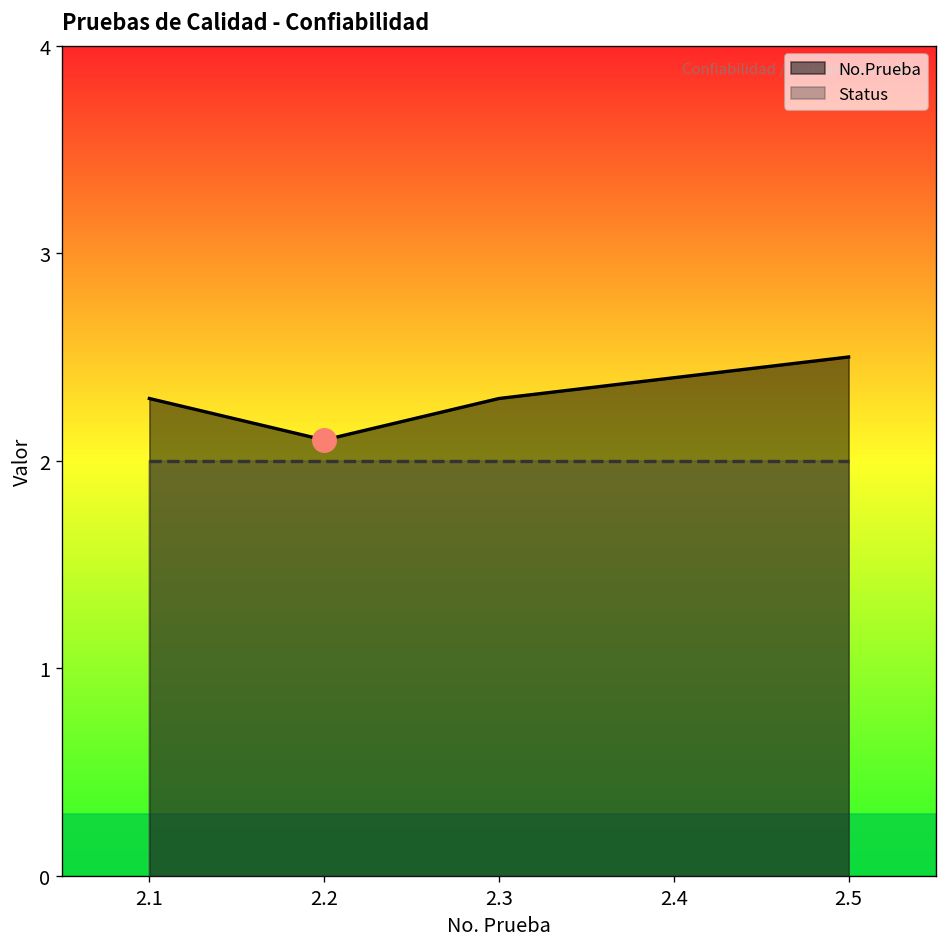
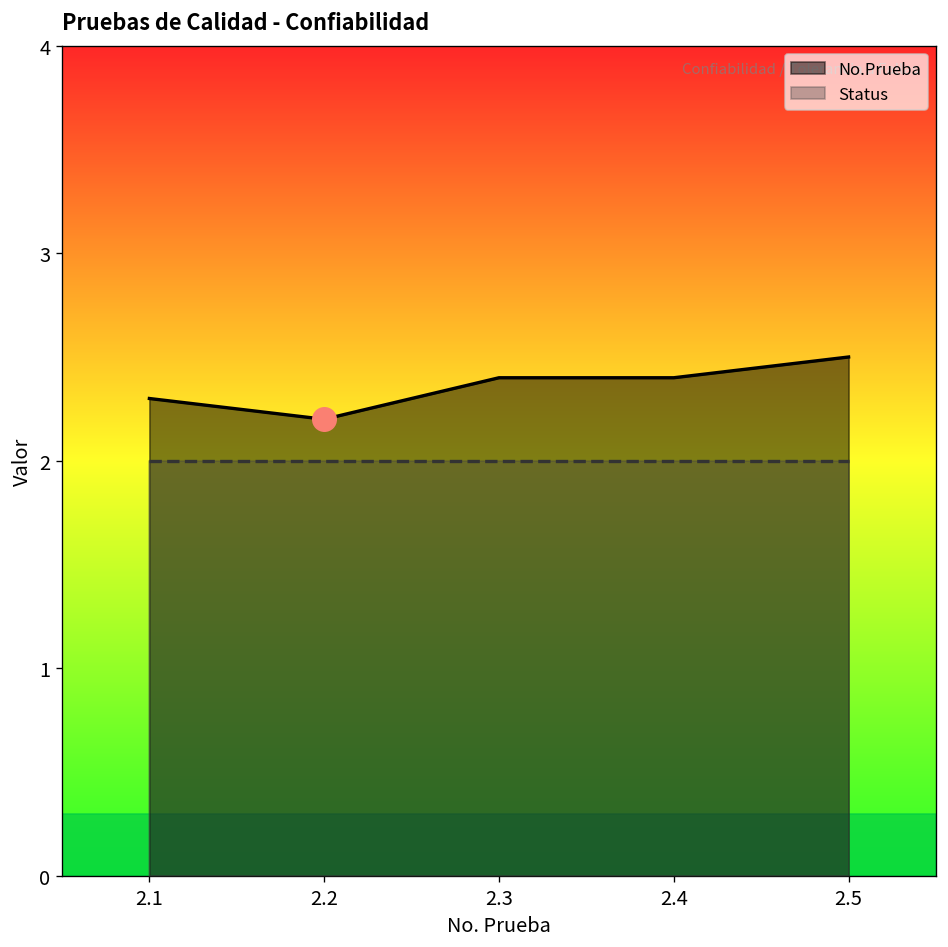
No.Prueba, 2.2: 2.1 -> 2.2
No.Prueba, 2.3: 2.3 -> 2.4
